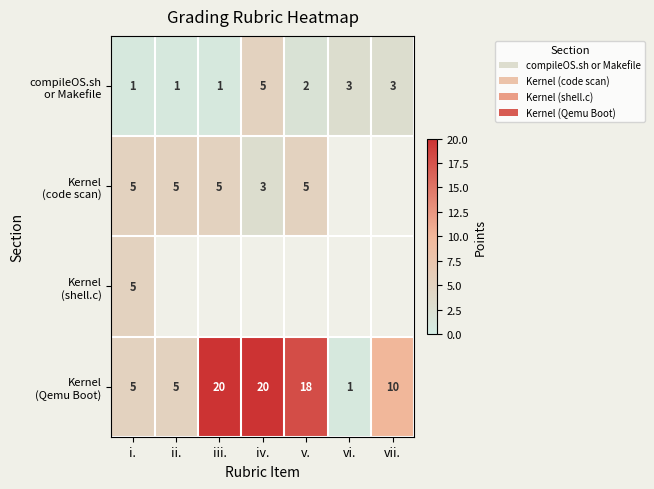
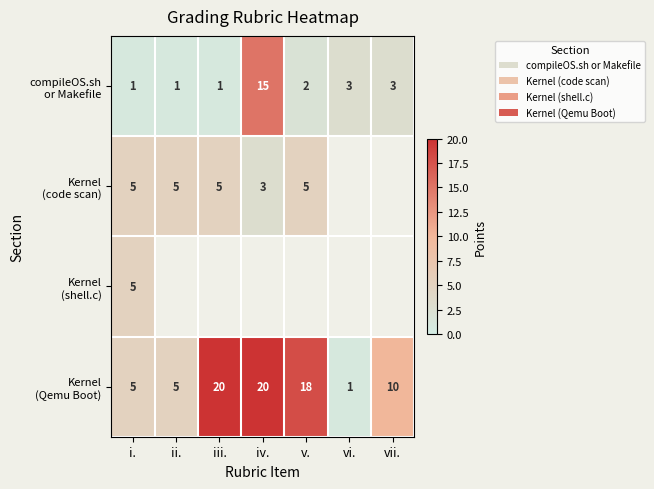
compileOS.sh or Makefile, iv.: 5 -> 15
